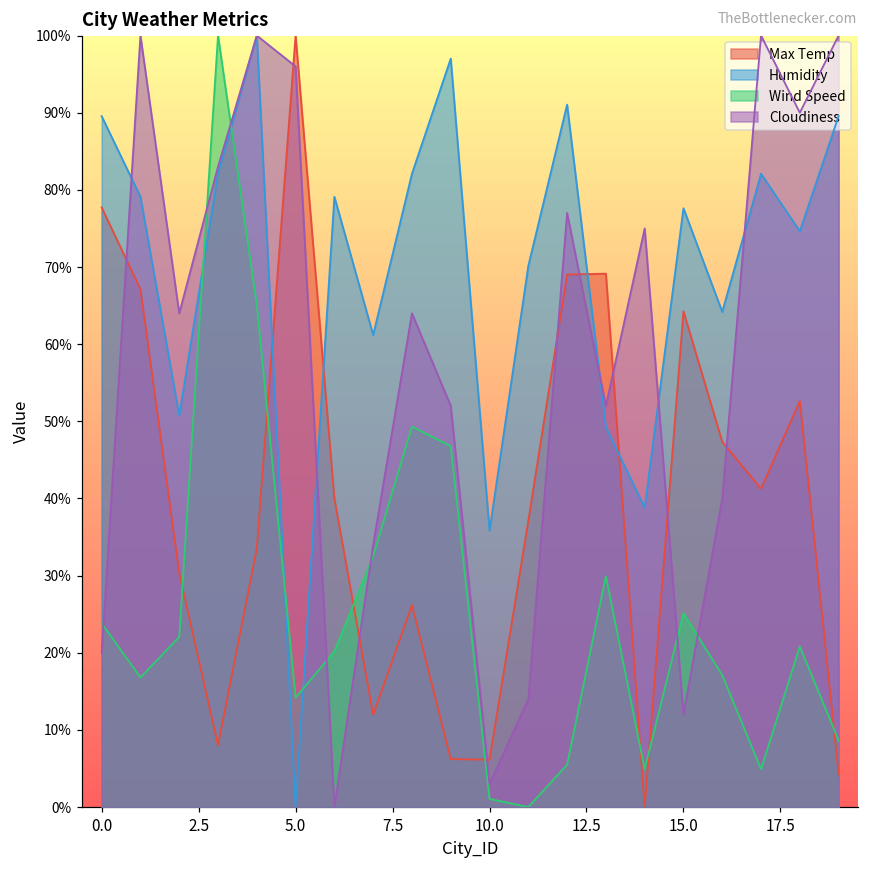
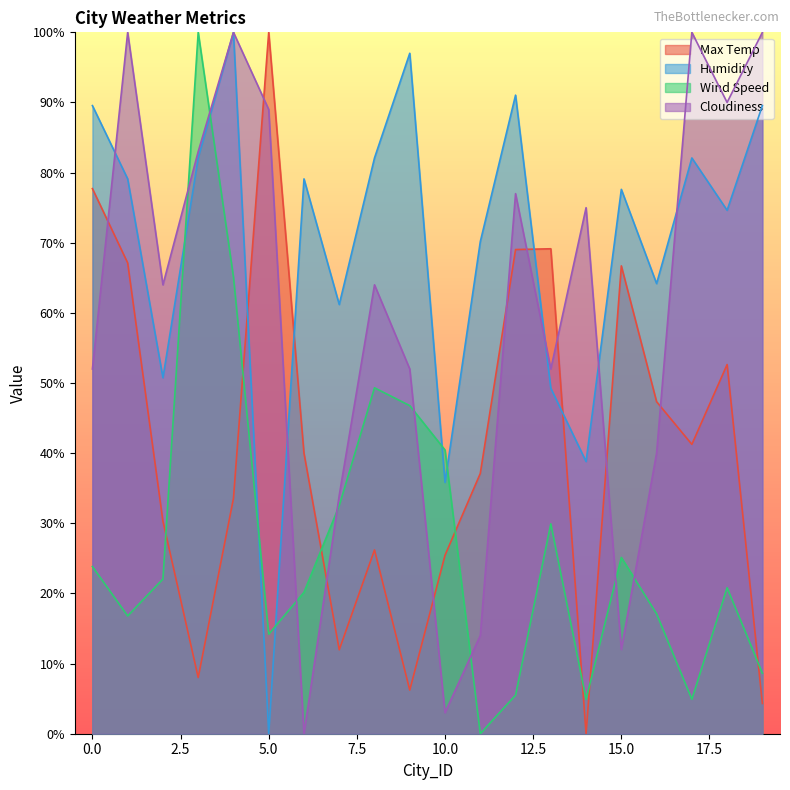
Cloudiness, 0.0: 20% -> 52%
Cloudiness, 5.0: 96% -> 89%
Max Temp, 10.0: 6% -> 25%
Wind Speed, 10.0: 1% -> 40%
Max Temp, 15.0: 64% -> 67%
